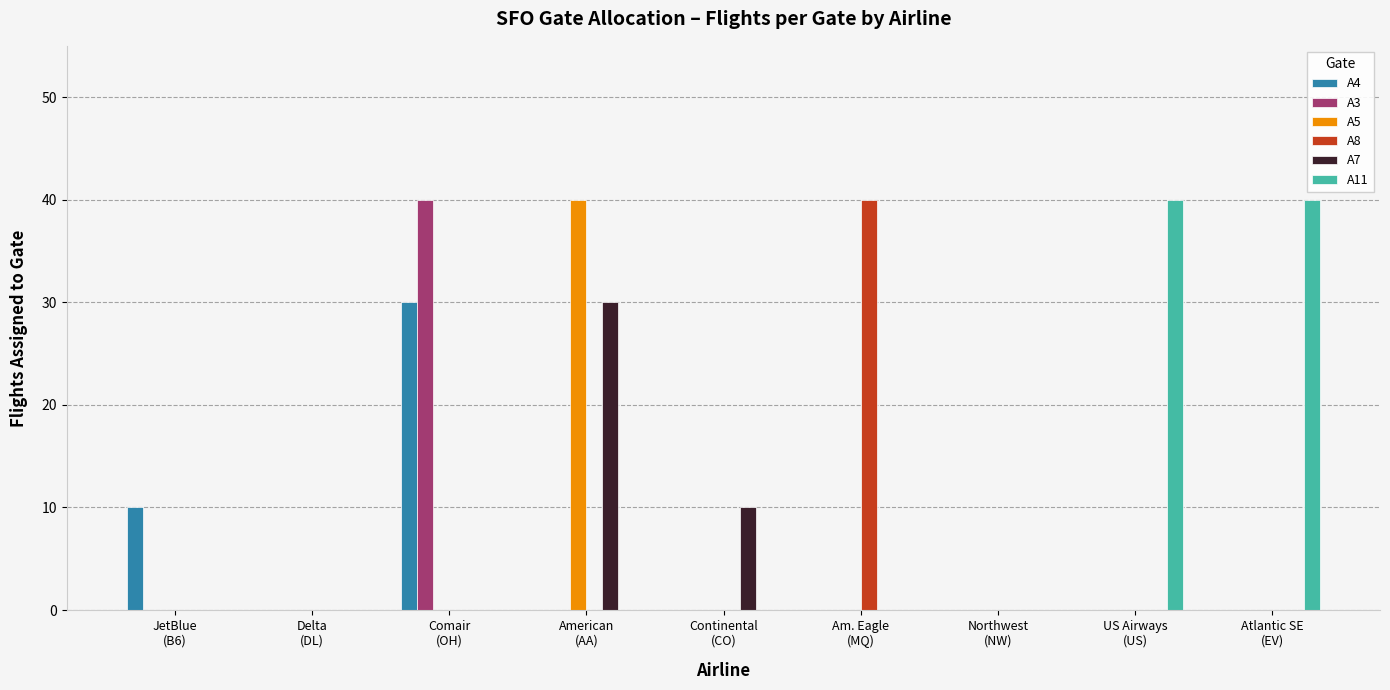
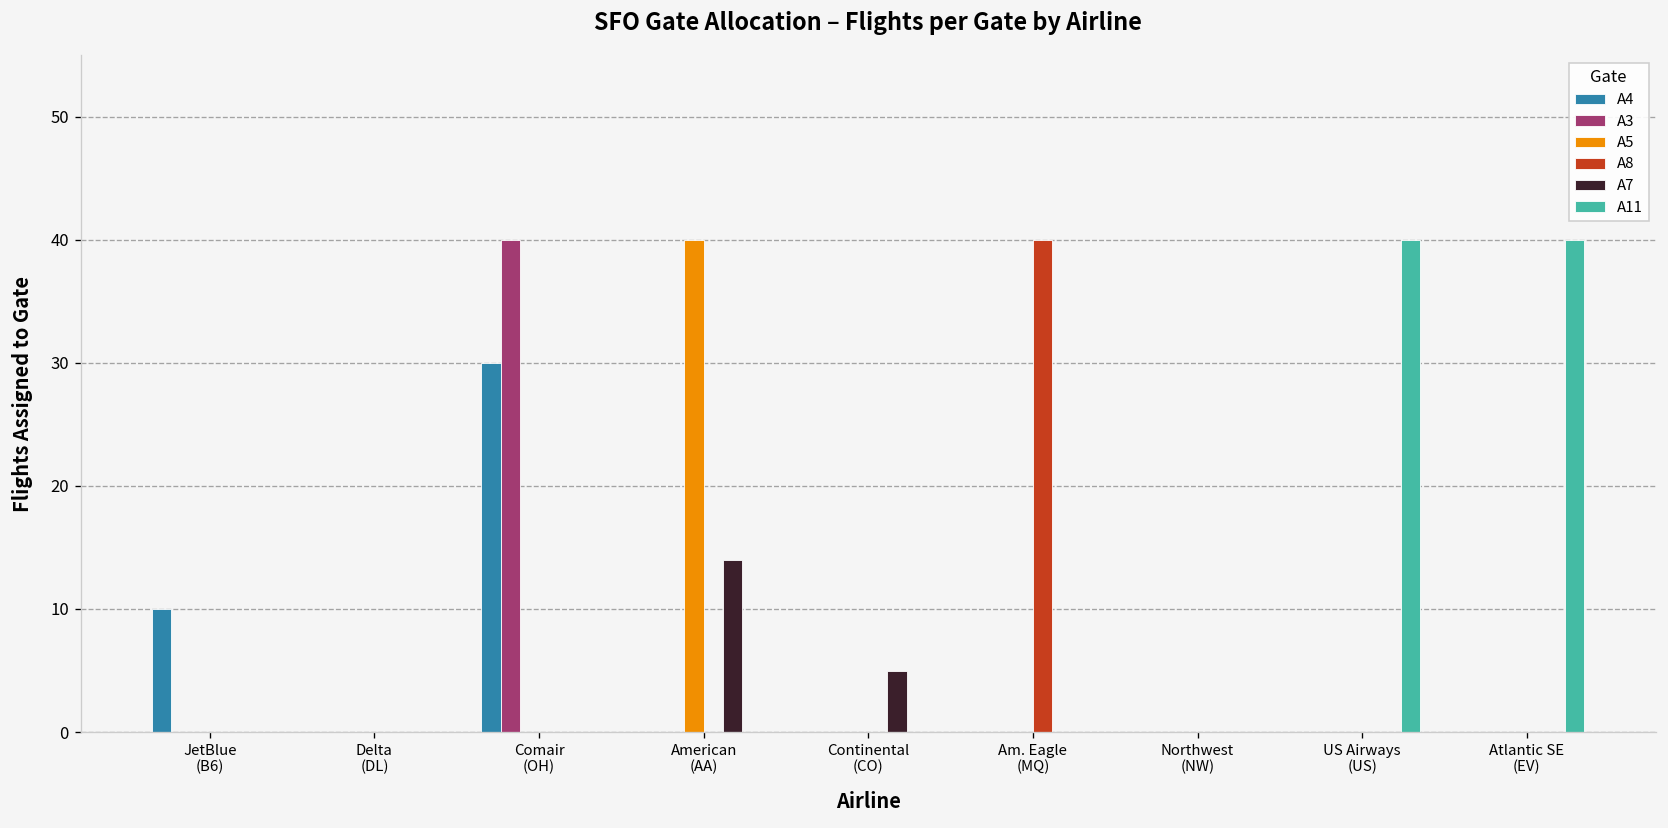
A7, American (AA): 30 -> 14
A7, Continental (CO): 10 -> 5
